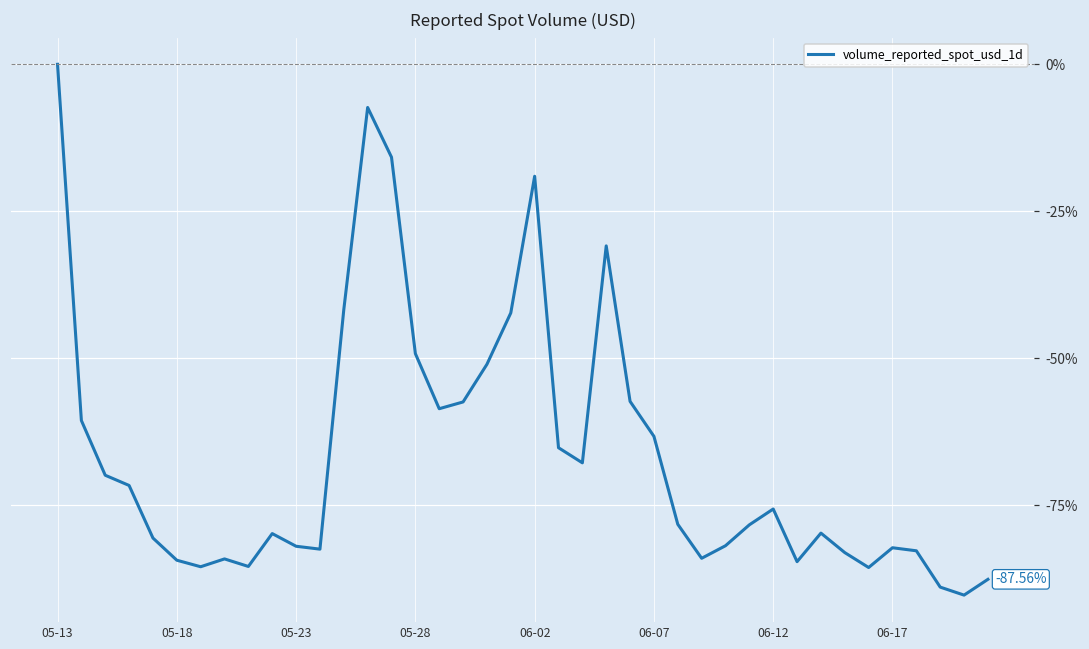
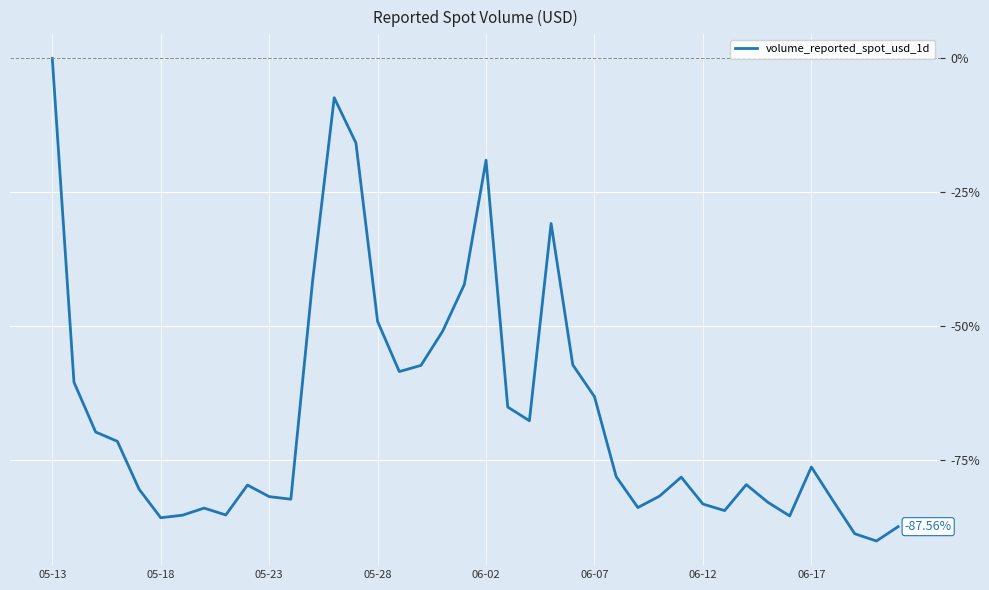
05-18: -84% -> -86%
06-12: -76% -> -83%
06-17: -82% -> -76%
